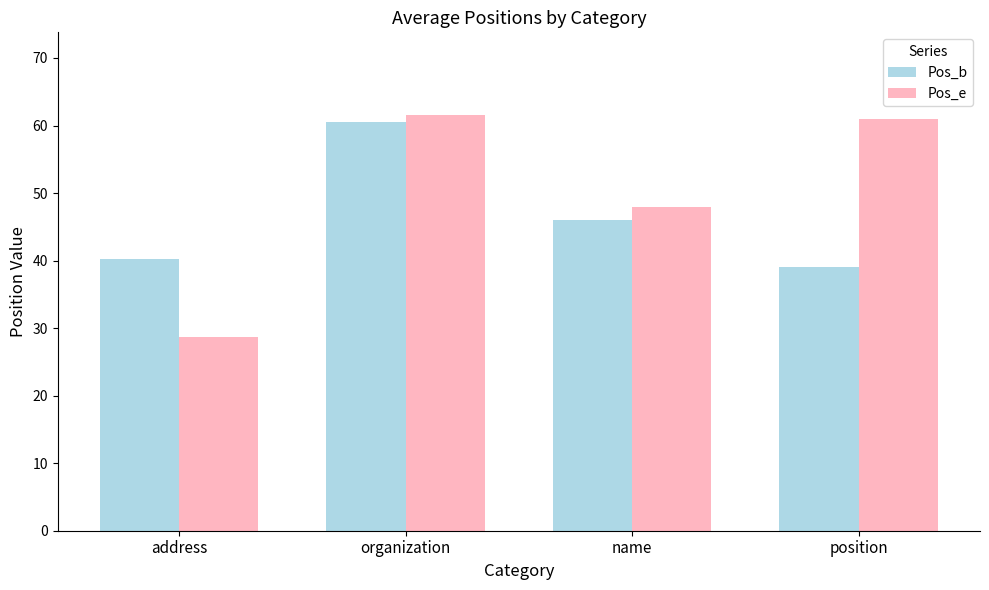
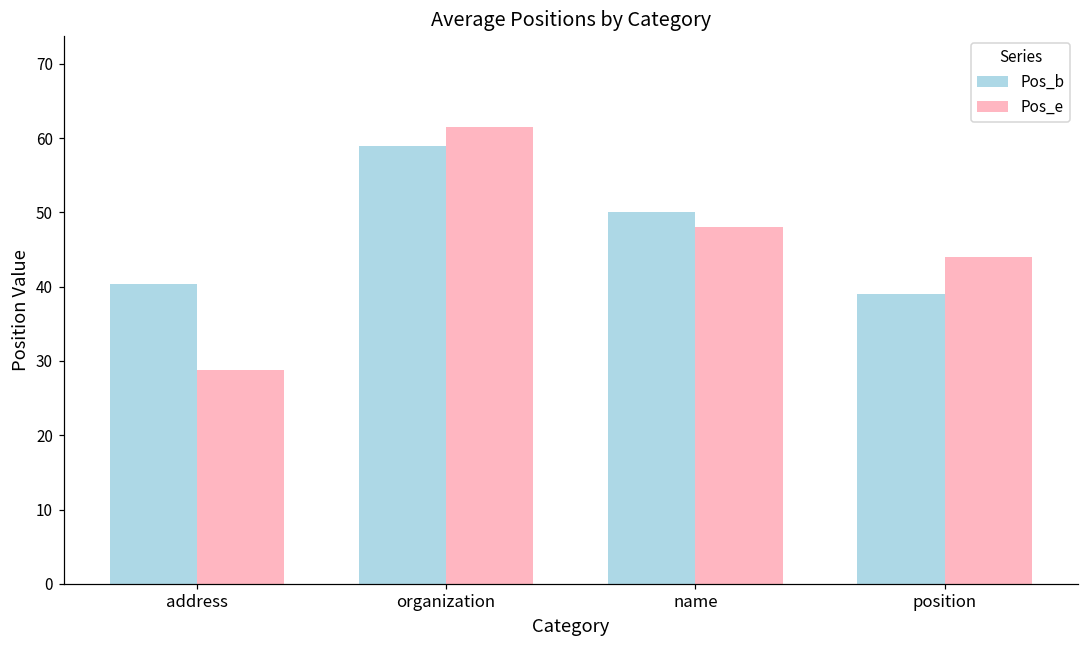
Pos_b, organization: 61 -> 59
Pos_b, name: 46 -> 50
Pos_e, position: 61 -> 44
